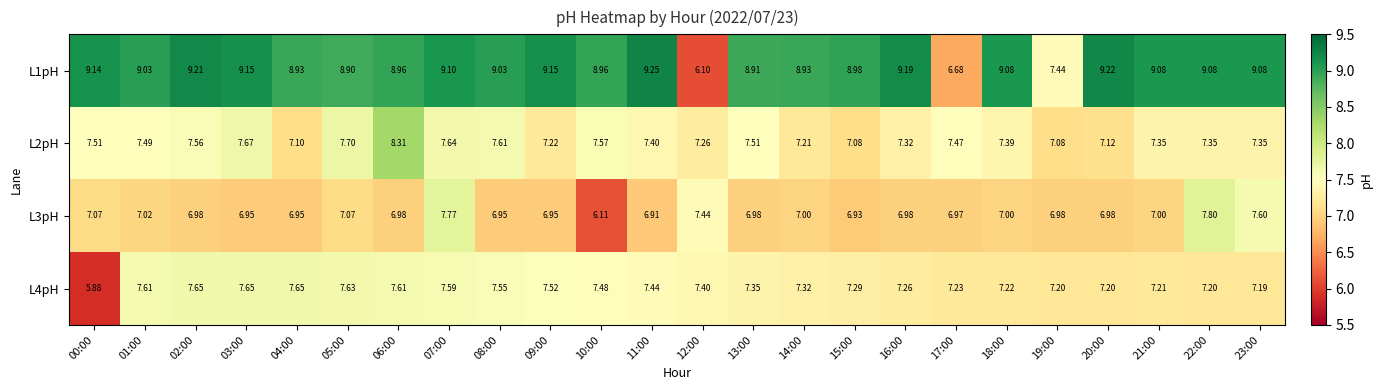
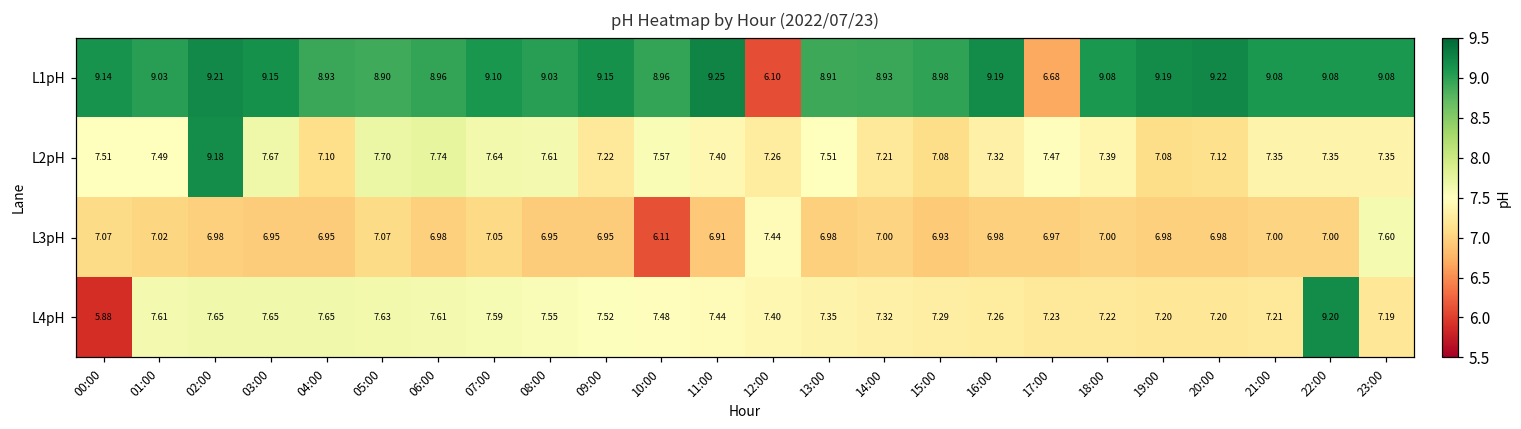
L1pH, 19:00: 7.44 -> 9.19
L2pH, 02:00: 7.56 -> 9.18
L2pH, 06:00: 8.31 -> 7.74
L3pH, 07:00: 7.77 -> 7.05
L3pH, 22:00: 7.80 -> 7.00
L4pH, 22:00: 7.20 -> 9.20
